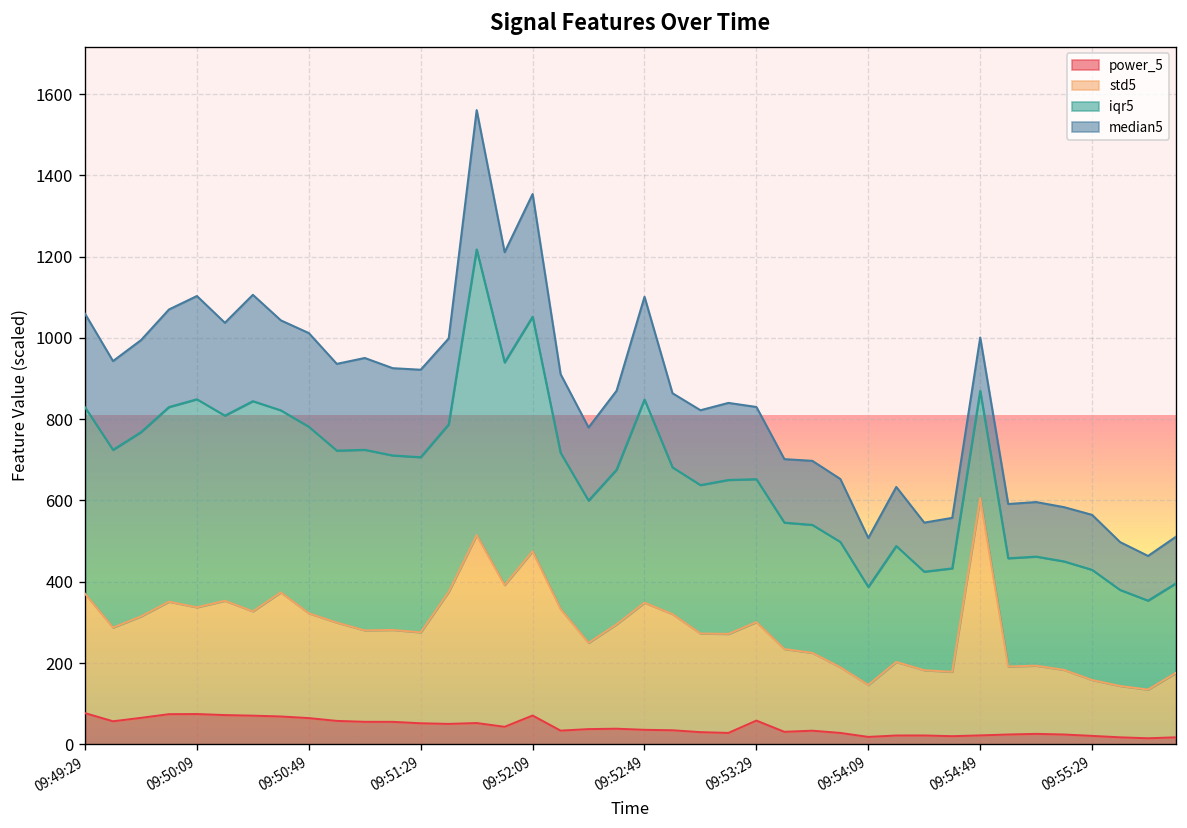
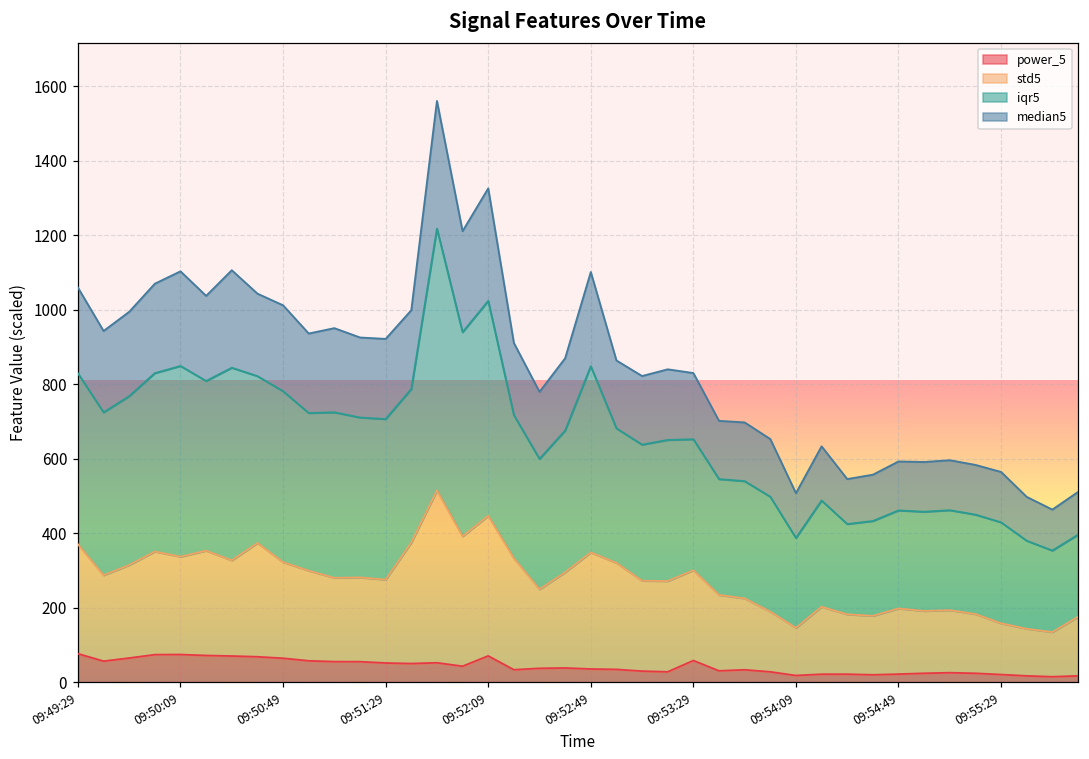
std5, 09:52:09: 400 -> 380
std5, 09:54:49: 580 -> 180
